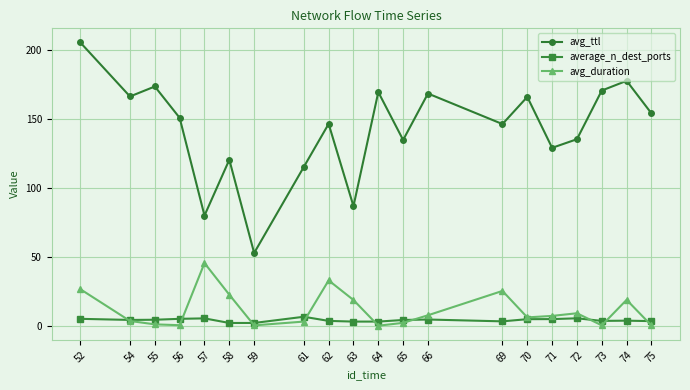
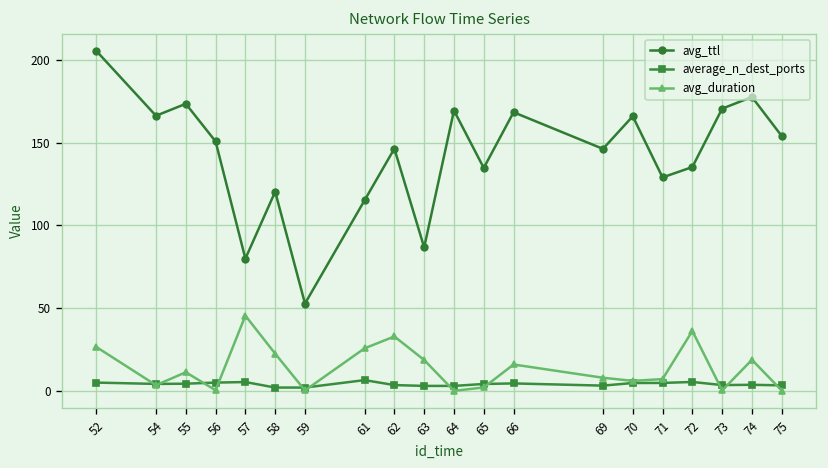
avg_duration, 55: 1 -> 11
avg_duration, 61: 3 -> 26
avg_duration, 66: 8 -> 16
avg_duration, 69: 25 -> 8
avg_duration, 72: 9 -> 36
